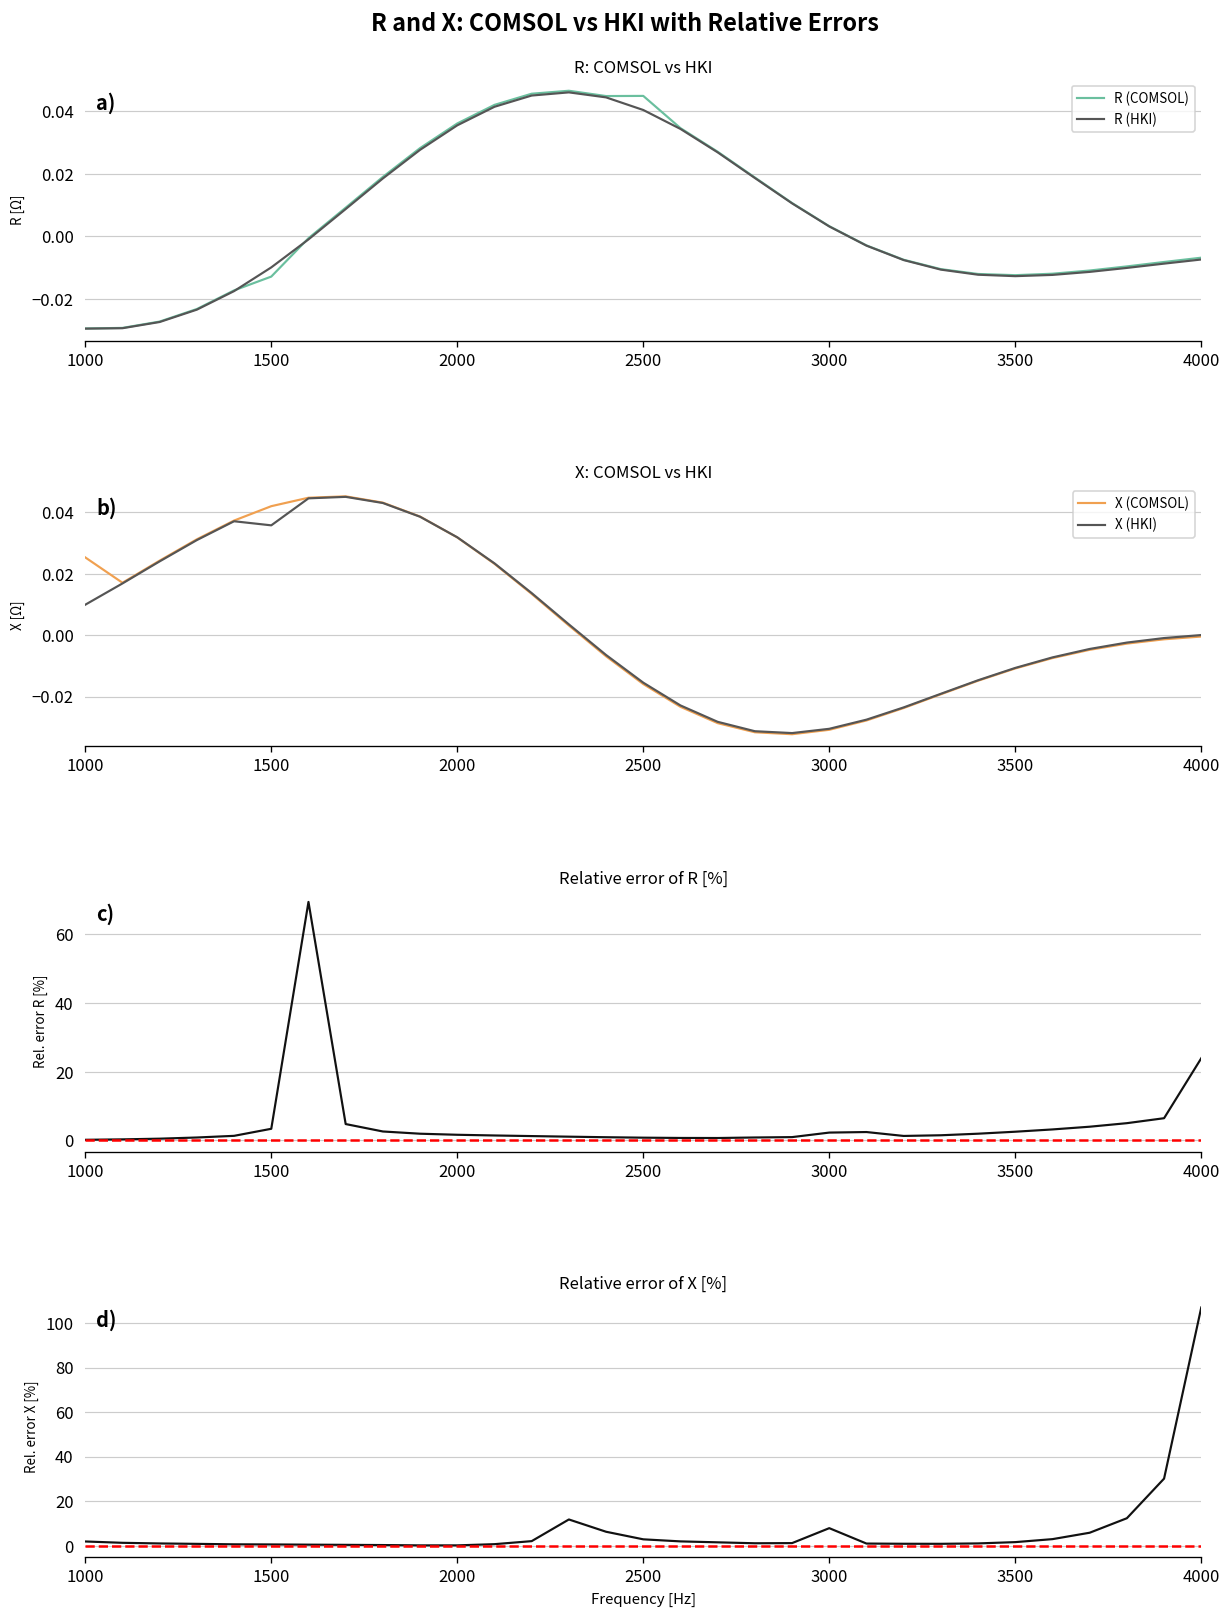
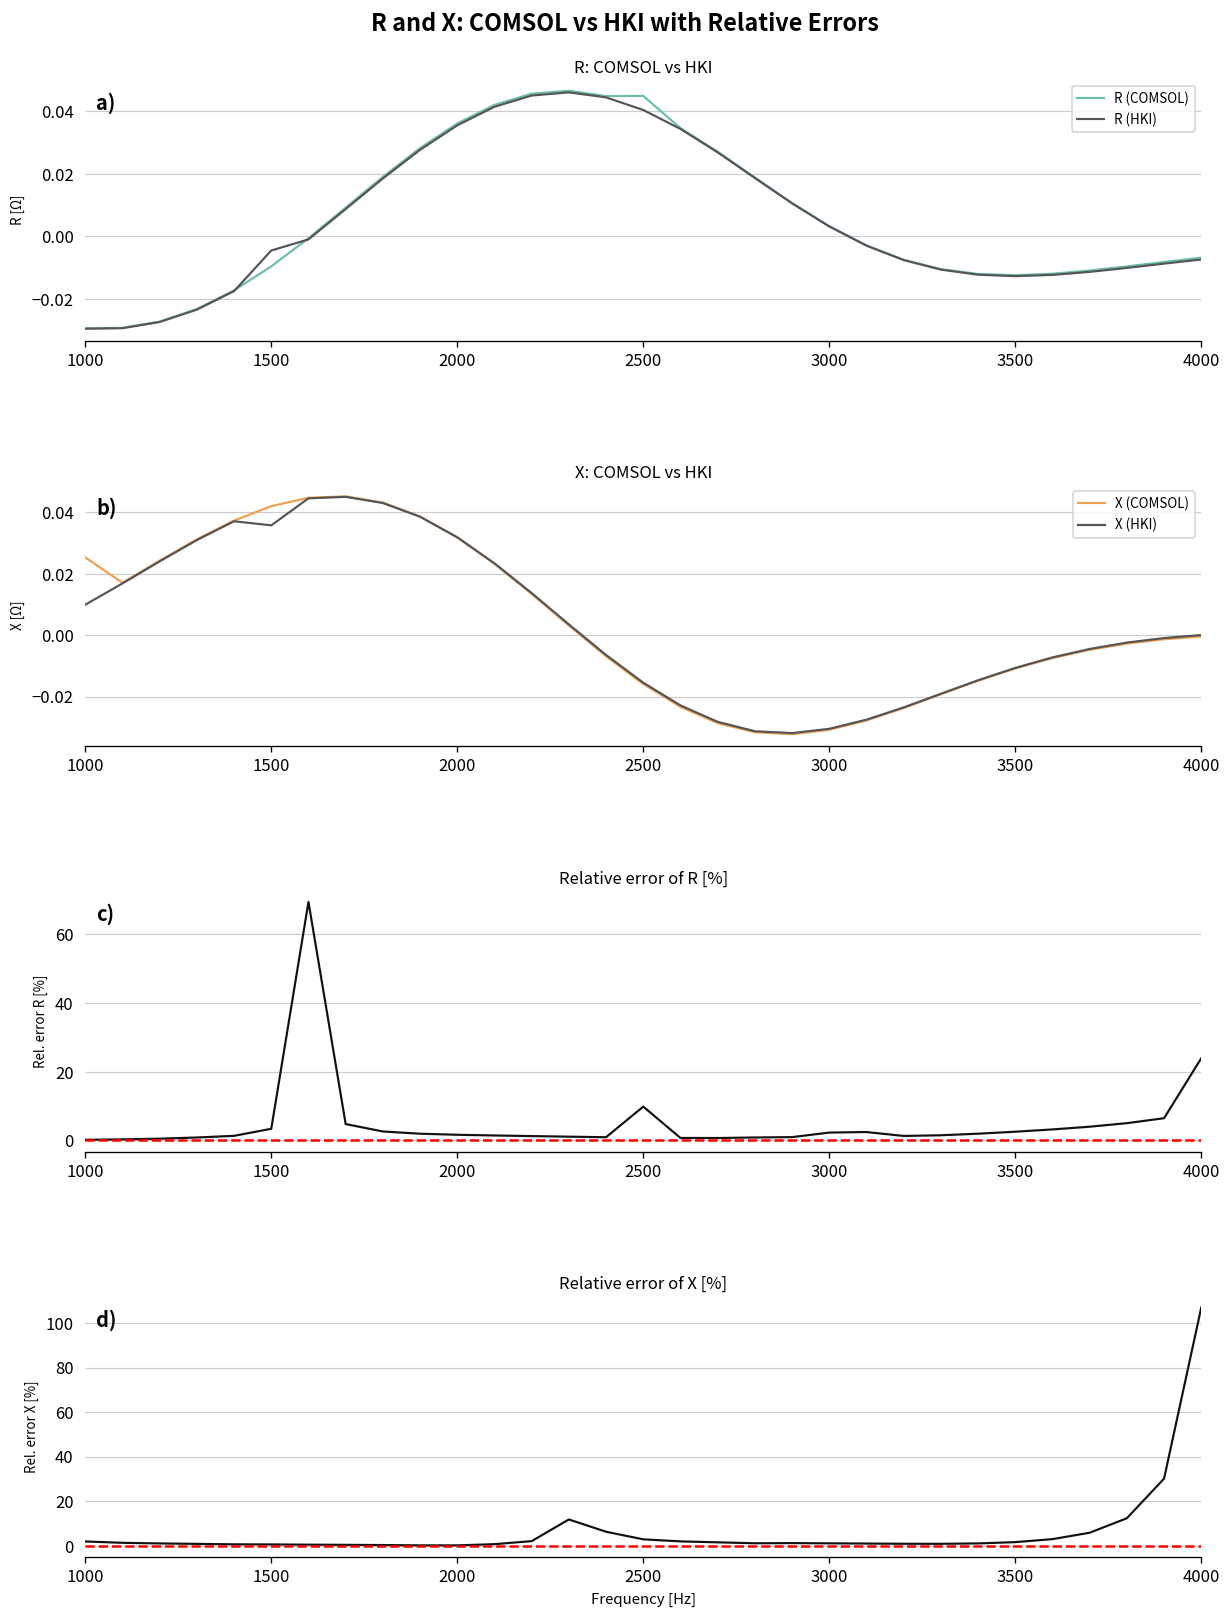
R: COMSOL vs HKI, R (COMSOL), 1500: -0.013 -> -0.010
R: COMSOL vs HKI, R (HKI), 1500: -0.010 -> -0.004
Relative error of R [%], 2500: 1 -> 10
Relative error of X [%], 3000: 8 -> 1
